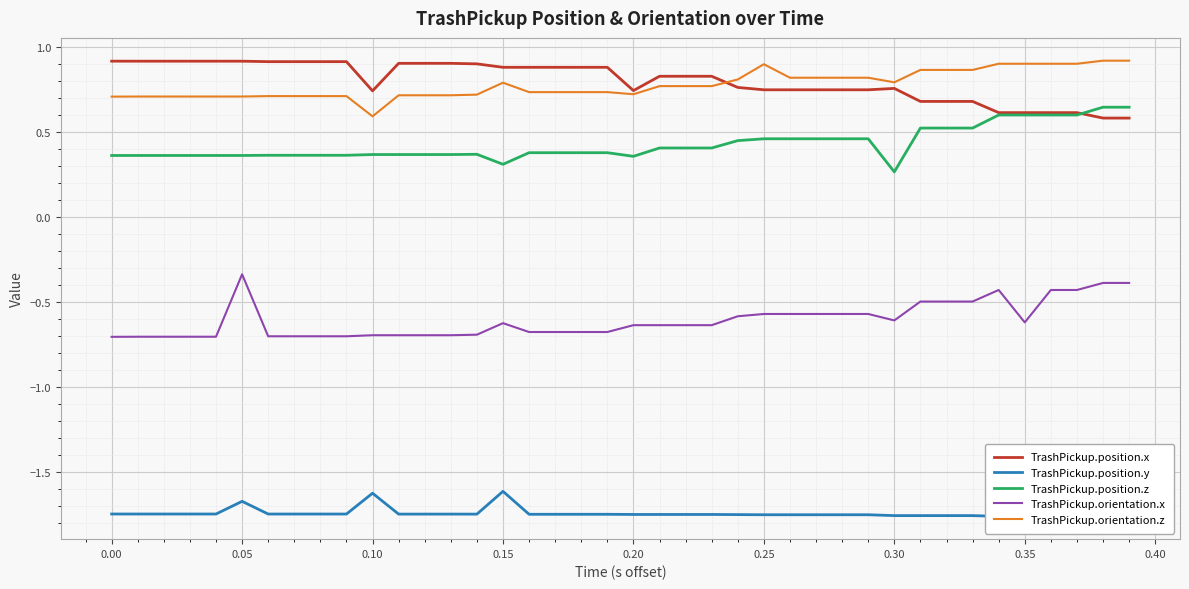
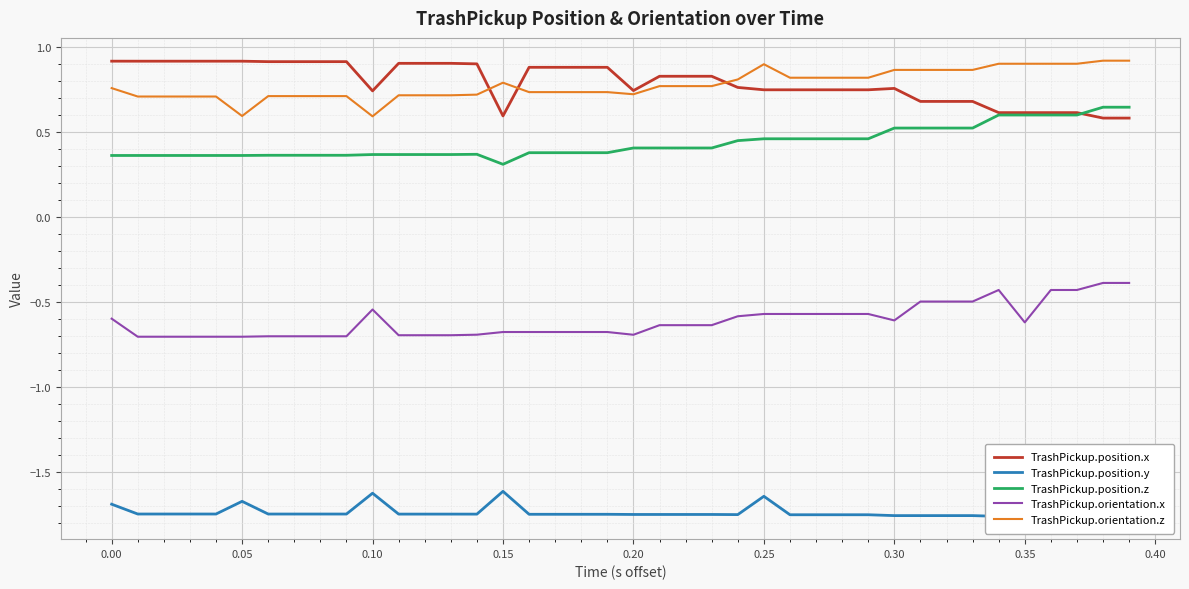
TrashPickup.position.y, 0.00: -1.75 -> -1.69
TrashPickup.orientation.x, 0.00: -0.71 -> -0.60
TrashPickup.orientation.z, 0.00: 0.71 -> 0.76
TrashPickup.orientation.x, 0.05: -0.34 -> -0.70
TrashPickup.orientation.z, 0.05: 0.71 -> 0.59
TrashPickup.orientation.x, 0.10: -0.70 -> -0.54
TrashPickup.position.x, 0.15: 0.88 -> 0.60
TrashPickup.orientation.x, 0.15: -0.62 -> -0.68
TrashPickup.position.z, 0.20: 0.36 -> 0.41
TrashPickup.orientation.x, 0.20: -0.64 -> -0.69
TrashPickup.position.y, 0.25: -1.75 -> -1.64
TrashPickup.position.z, 0.30: 0.27 -> 0.52
TrashPickup.orientation.z, 0.30: 0.79 -> 0.87
